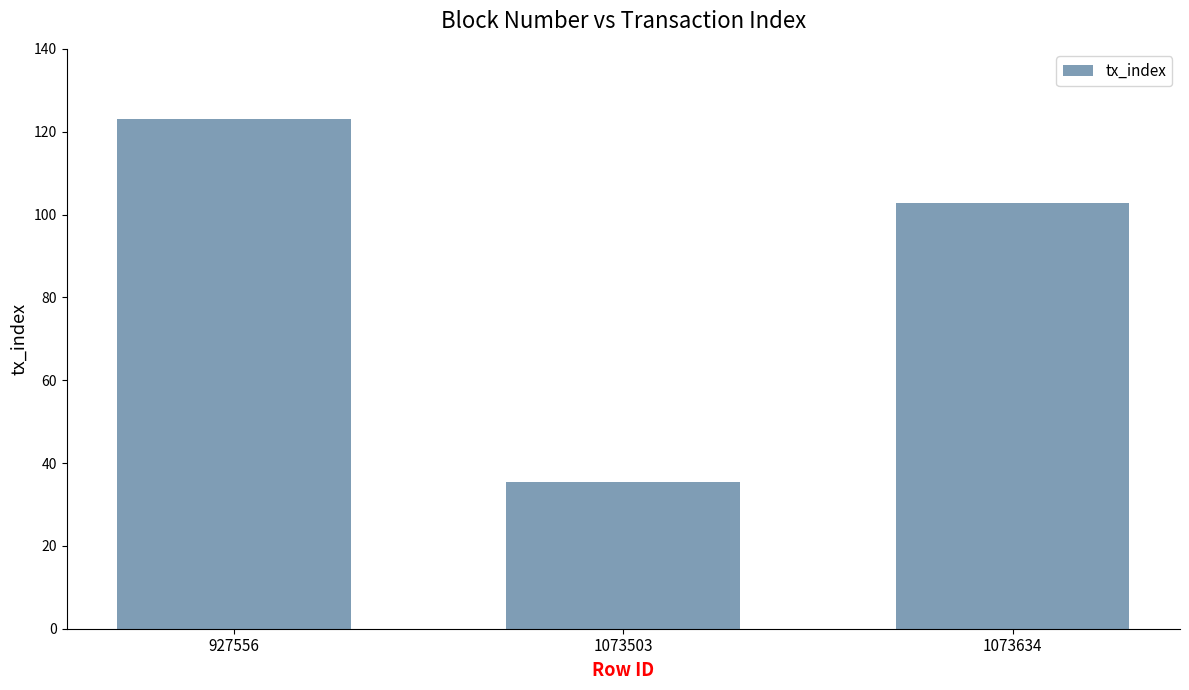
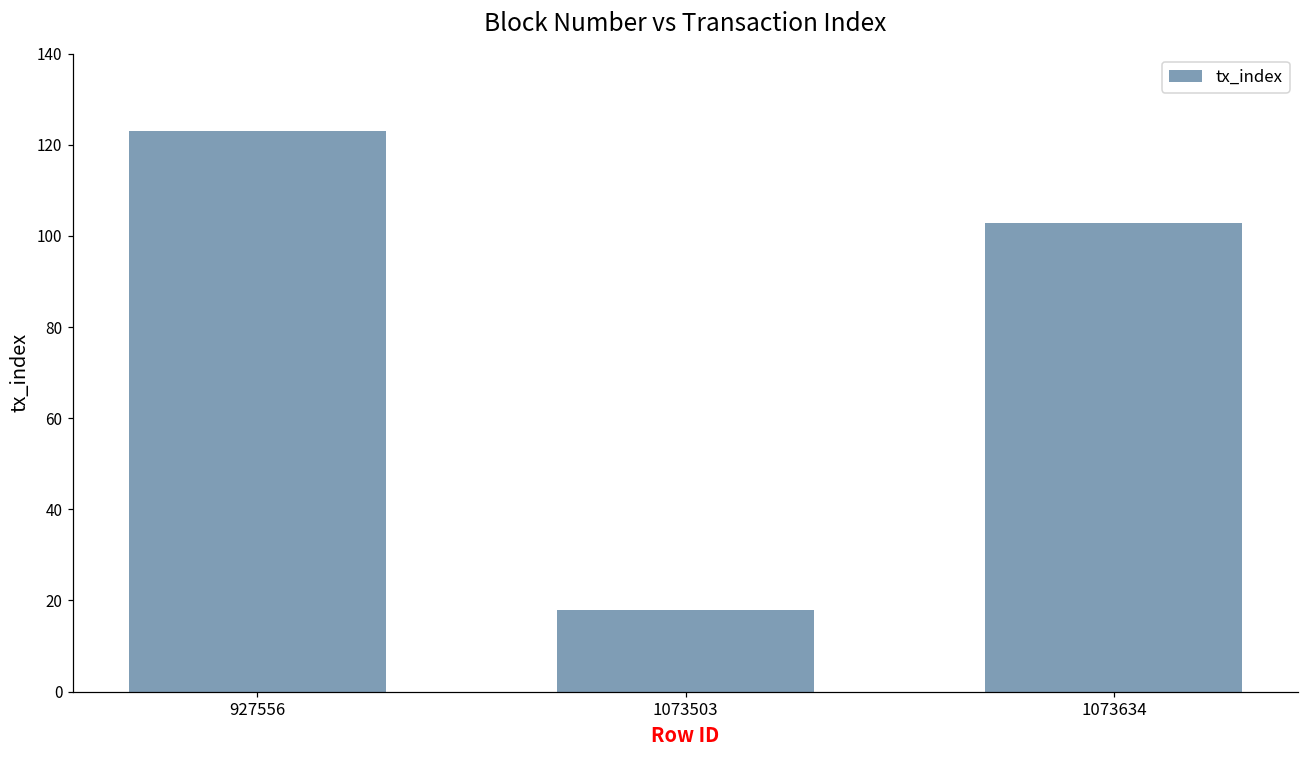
1073503: 35 -> 18
